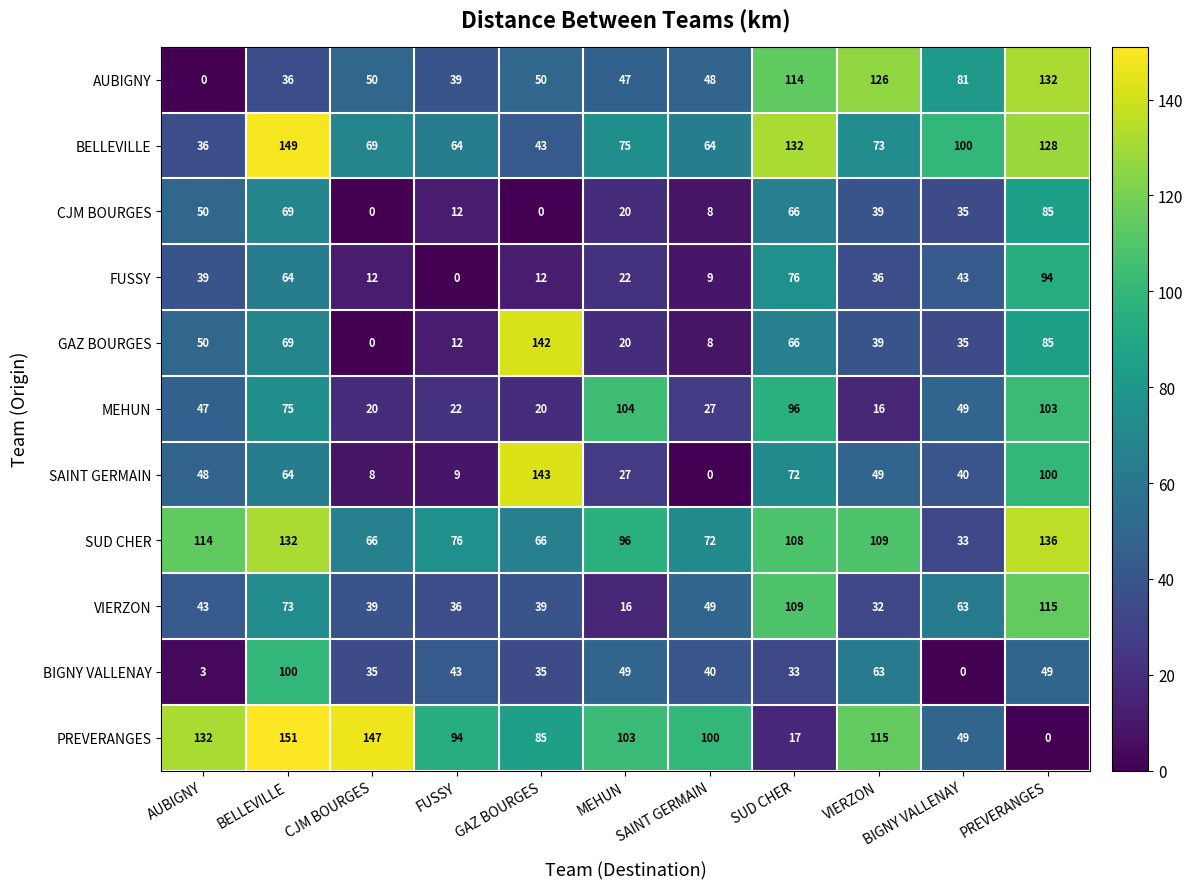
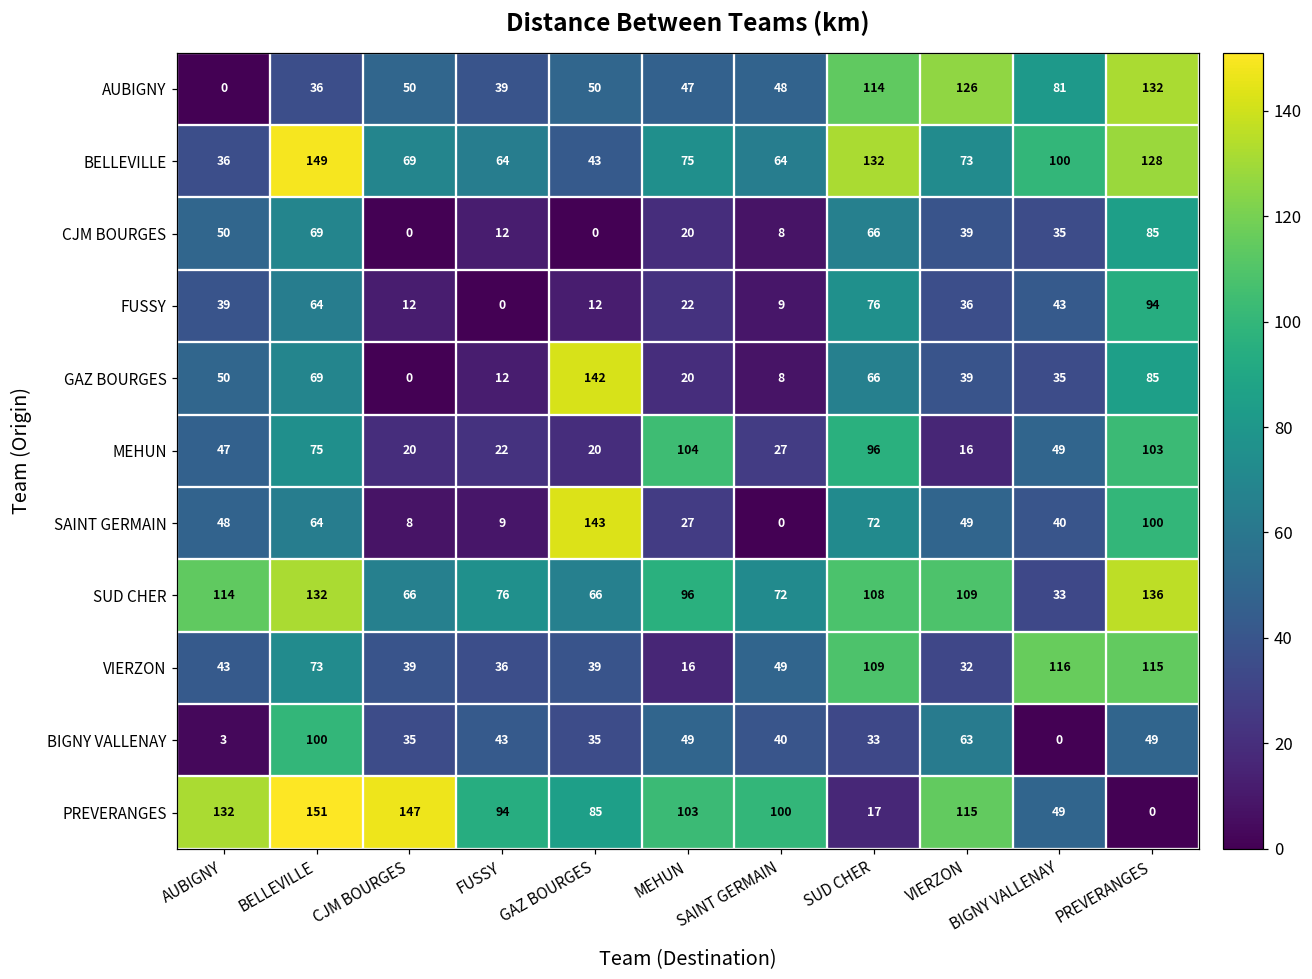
VIERZON, BIGNY VALLENAY: 63 -> 116
